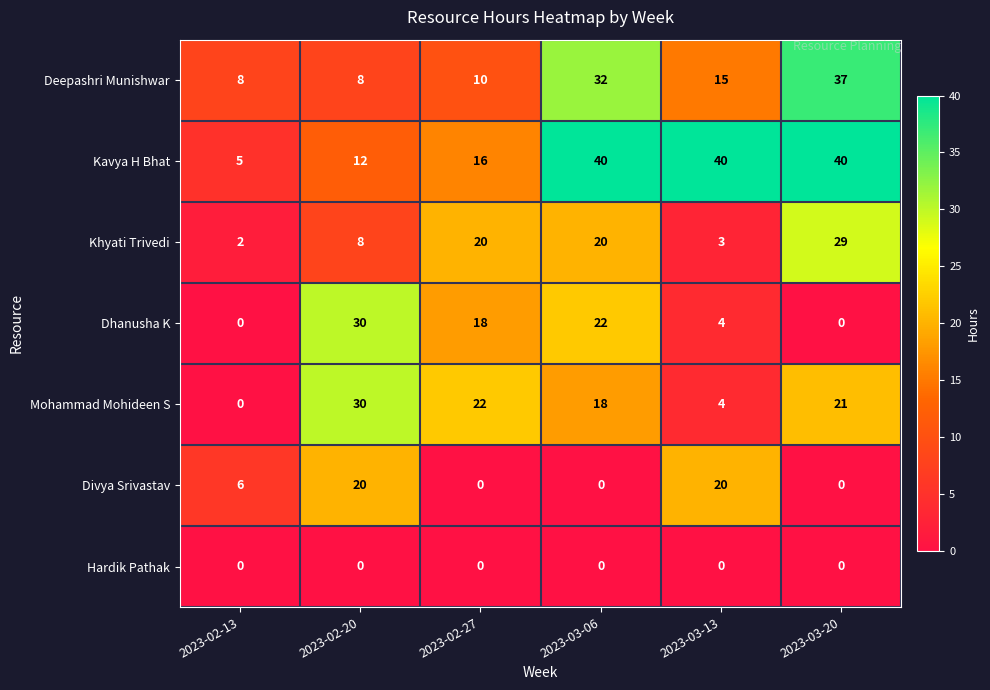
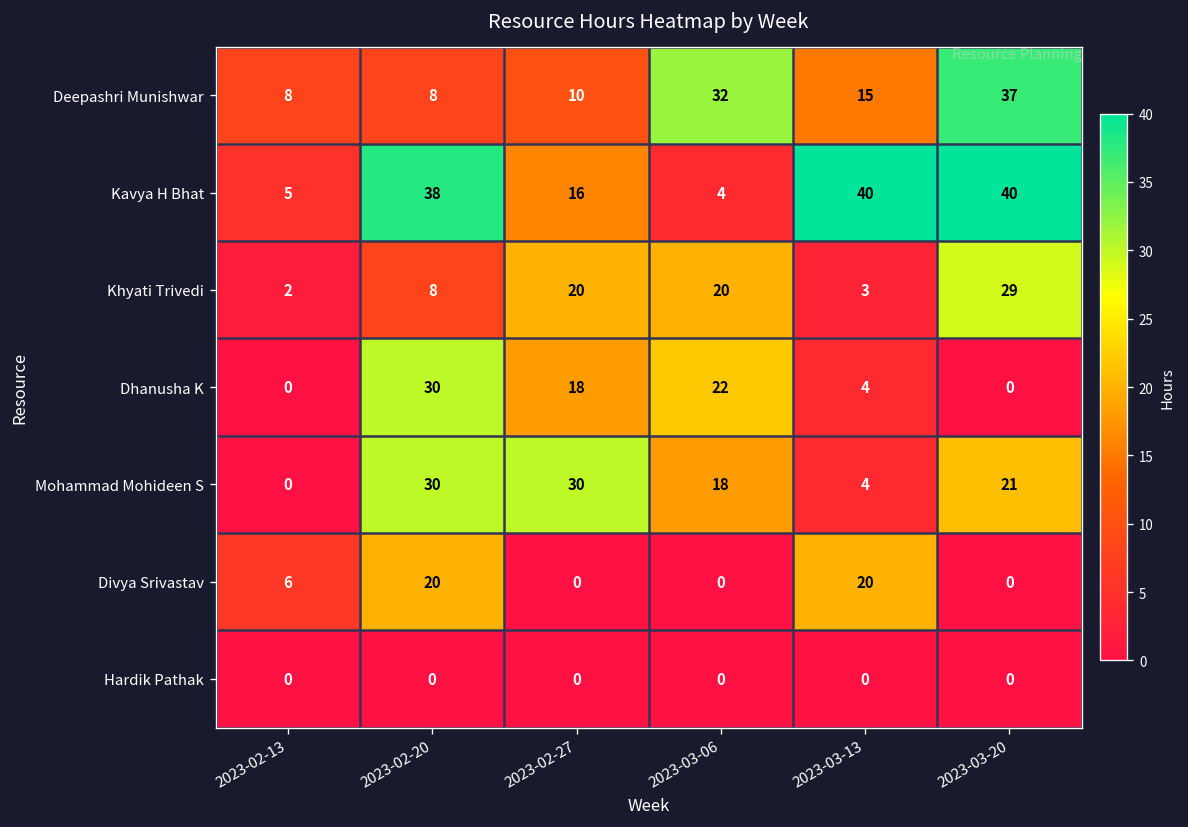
Kavya H Bhat, 2023-02-20: 12 -> 38
Kavya H Bhat, 2023-03-06: 40 -> 4
Mohammad Mohideen S, 2023-02-27: 22 -> 30
